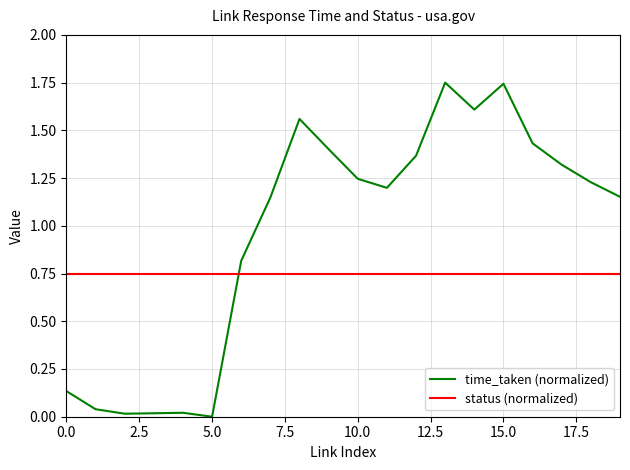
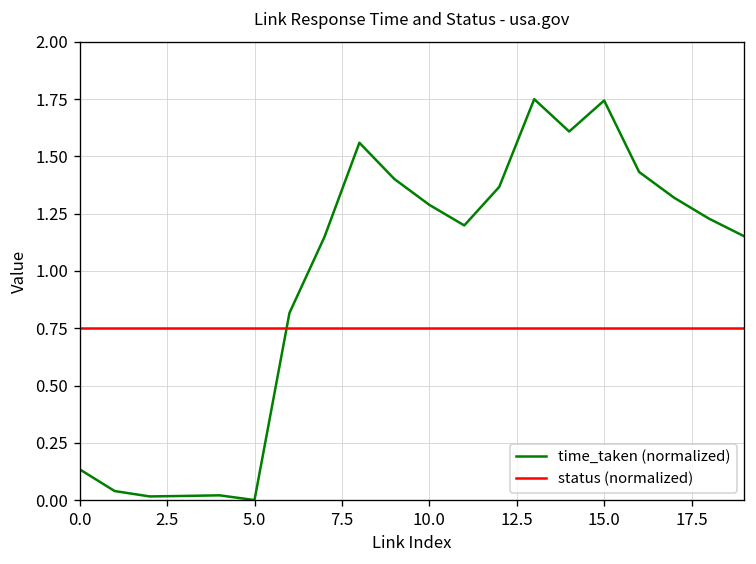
time_taken (normalized), 10.0: 1.25 -> 1.29
